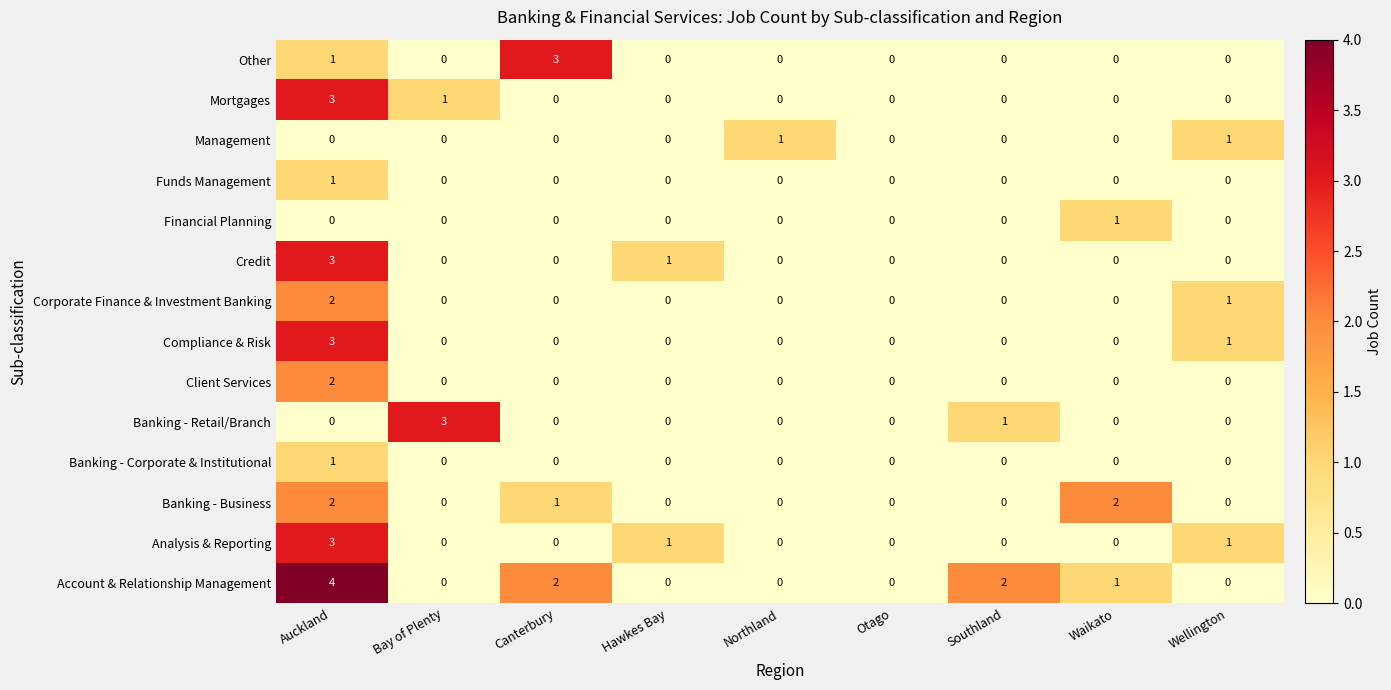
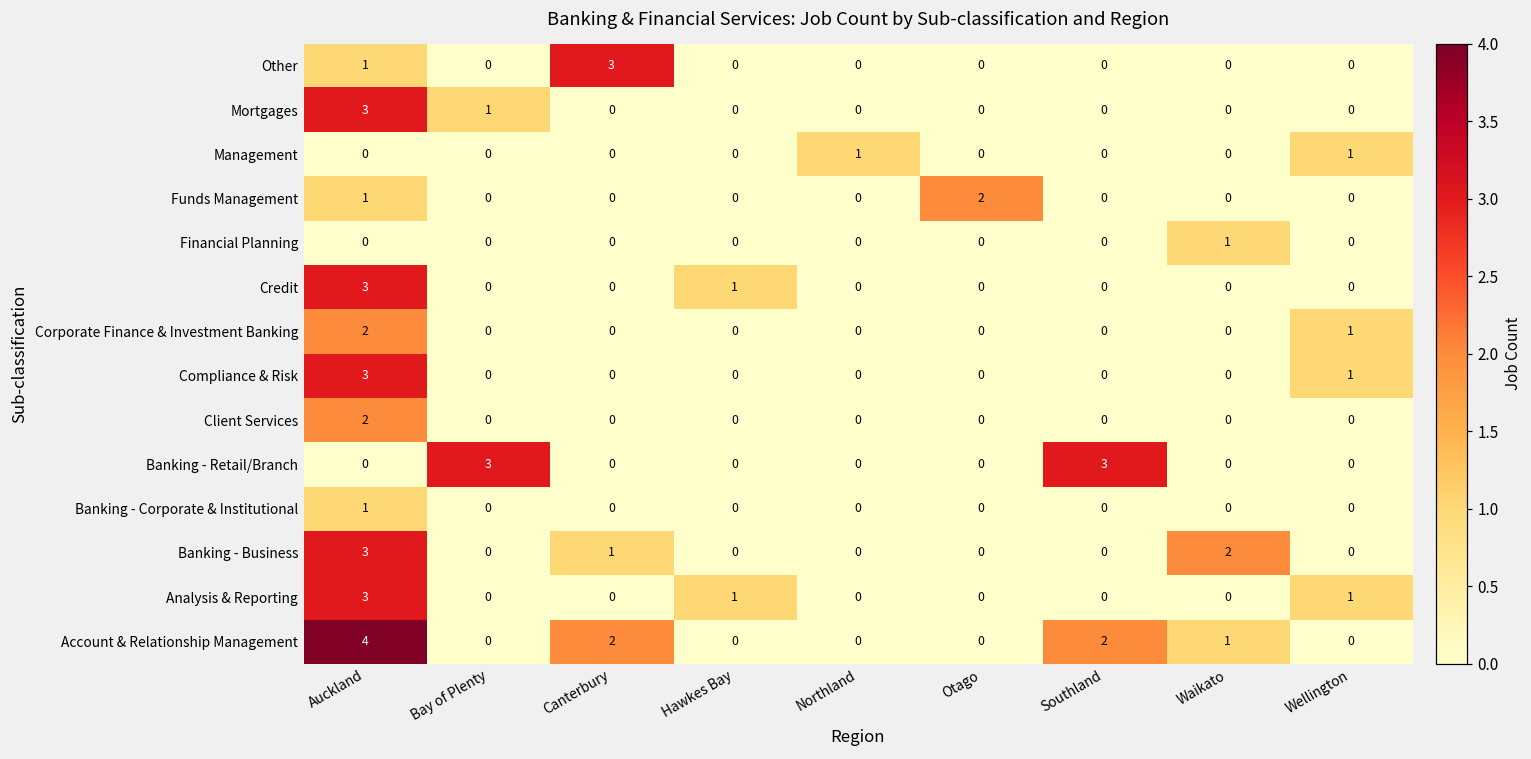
Funds Management, Otago: 0 -> 2
Banking - Retail/Branch, Southland: 1 -> 3
Banking - Business, Auckland: 2 -> 3
